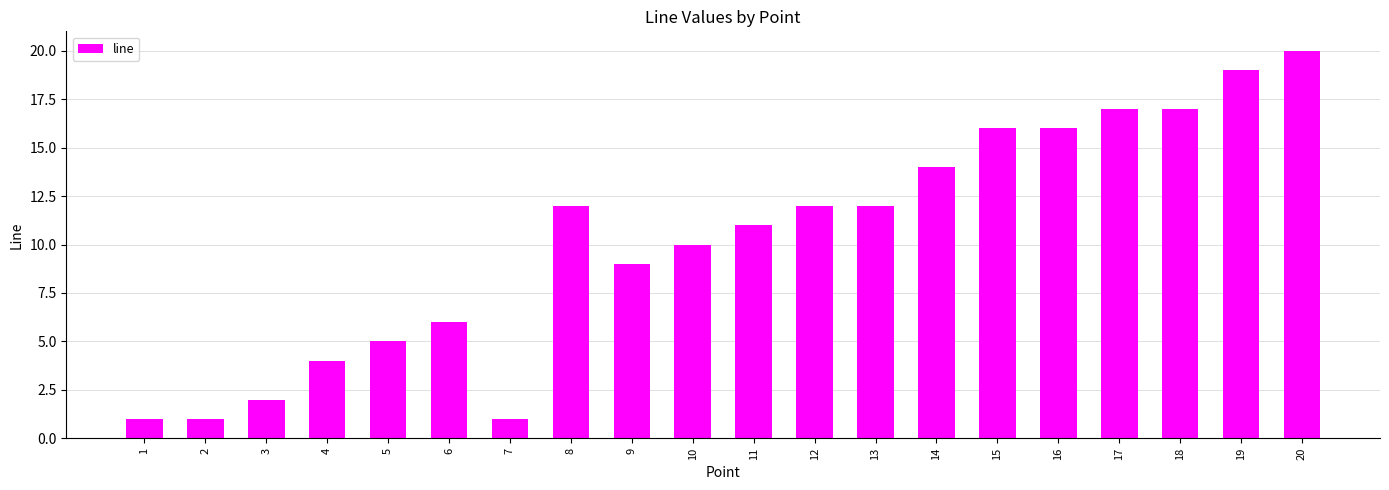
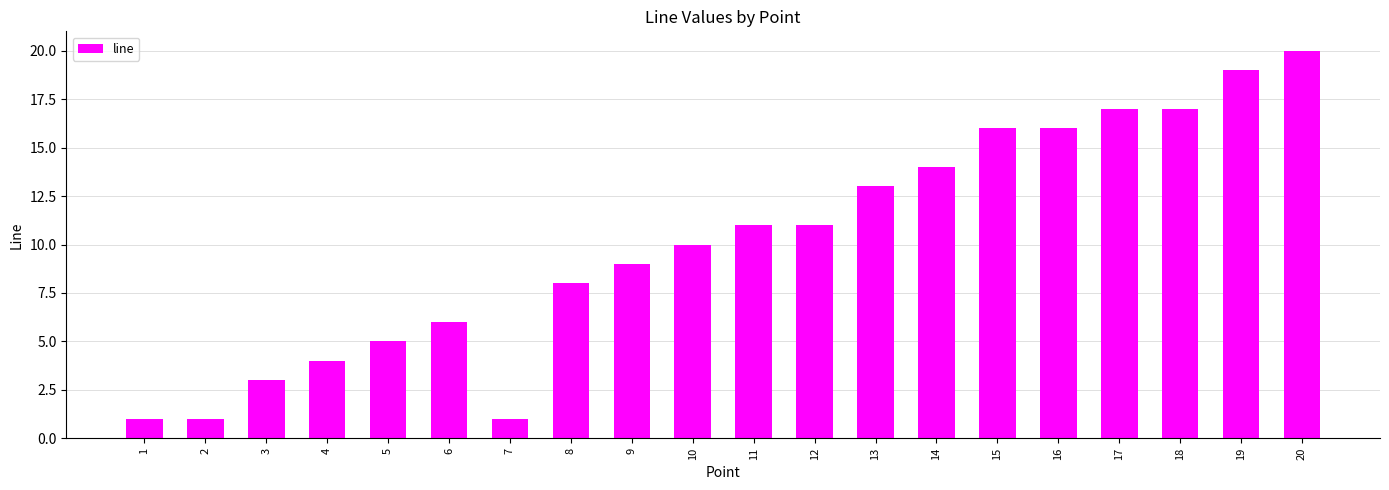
3: 2 -> 3
8: 12 -> 8
12: 12 -> 11
13: 12 -> 13
